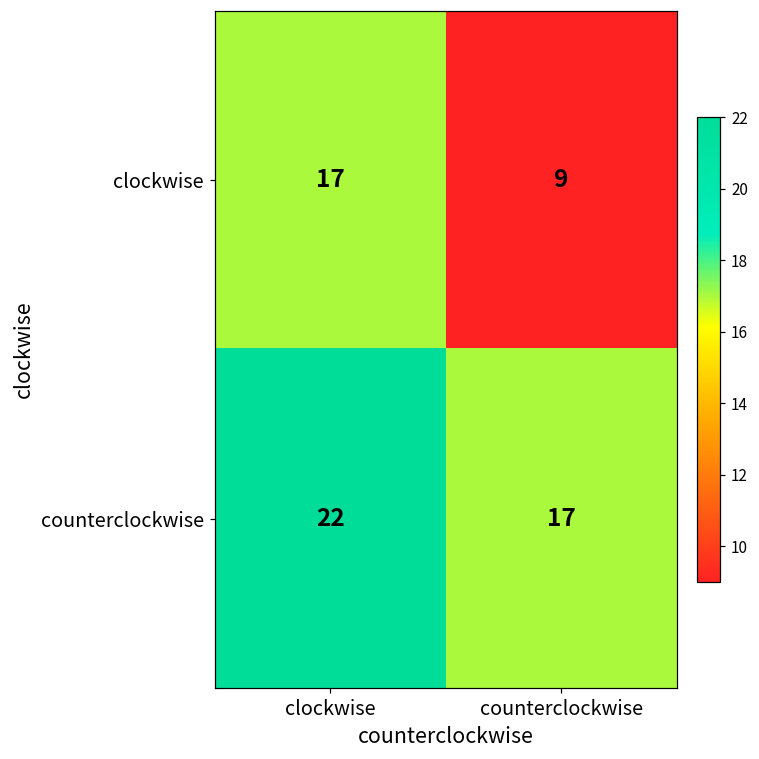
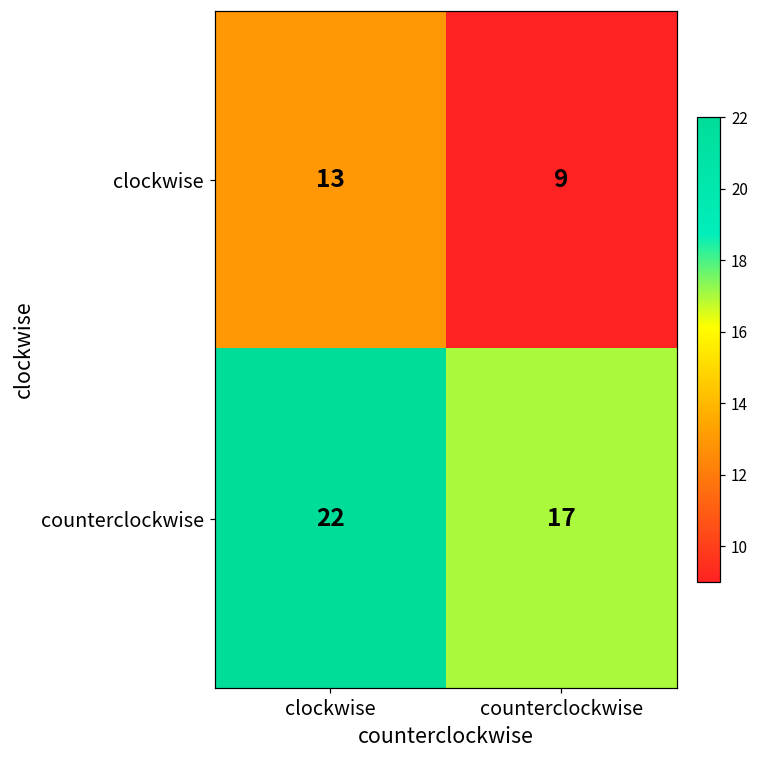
clockwise, clockwise: 17 -> 13
